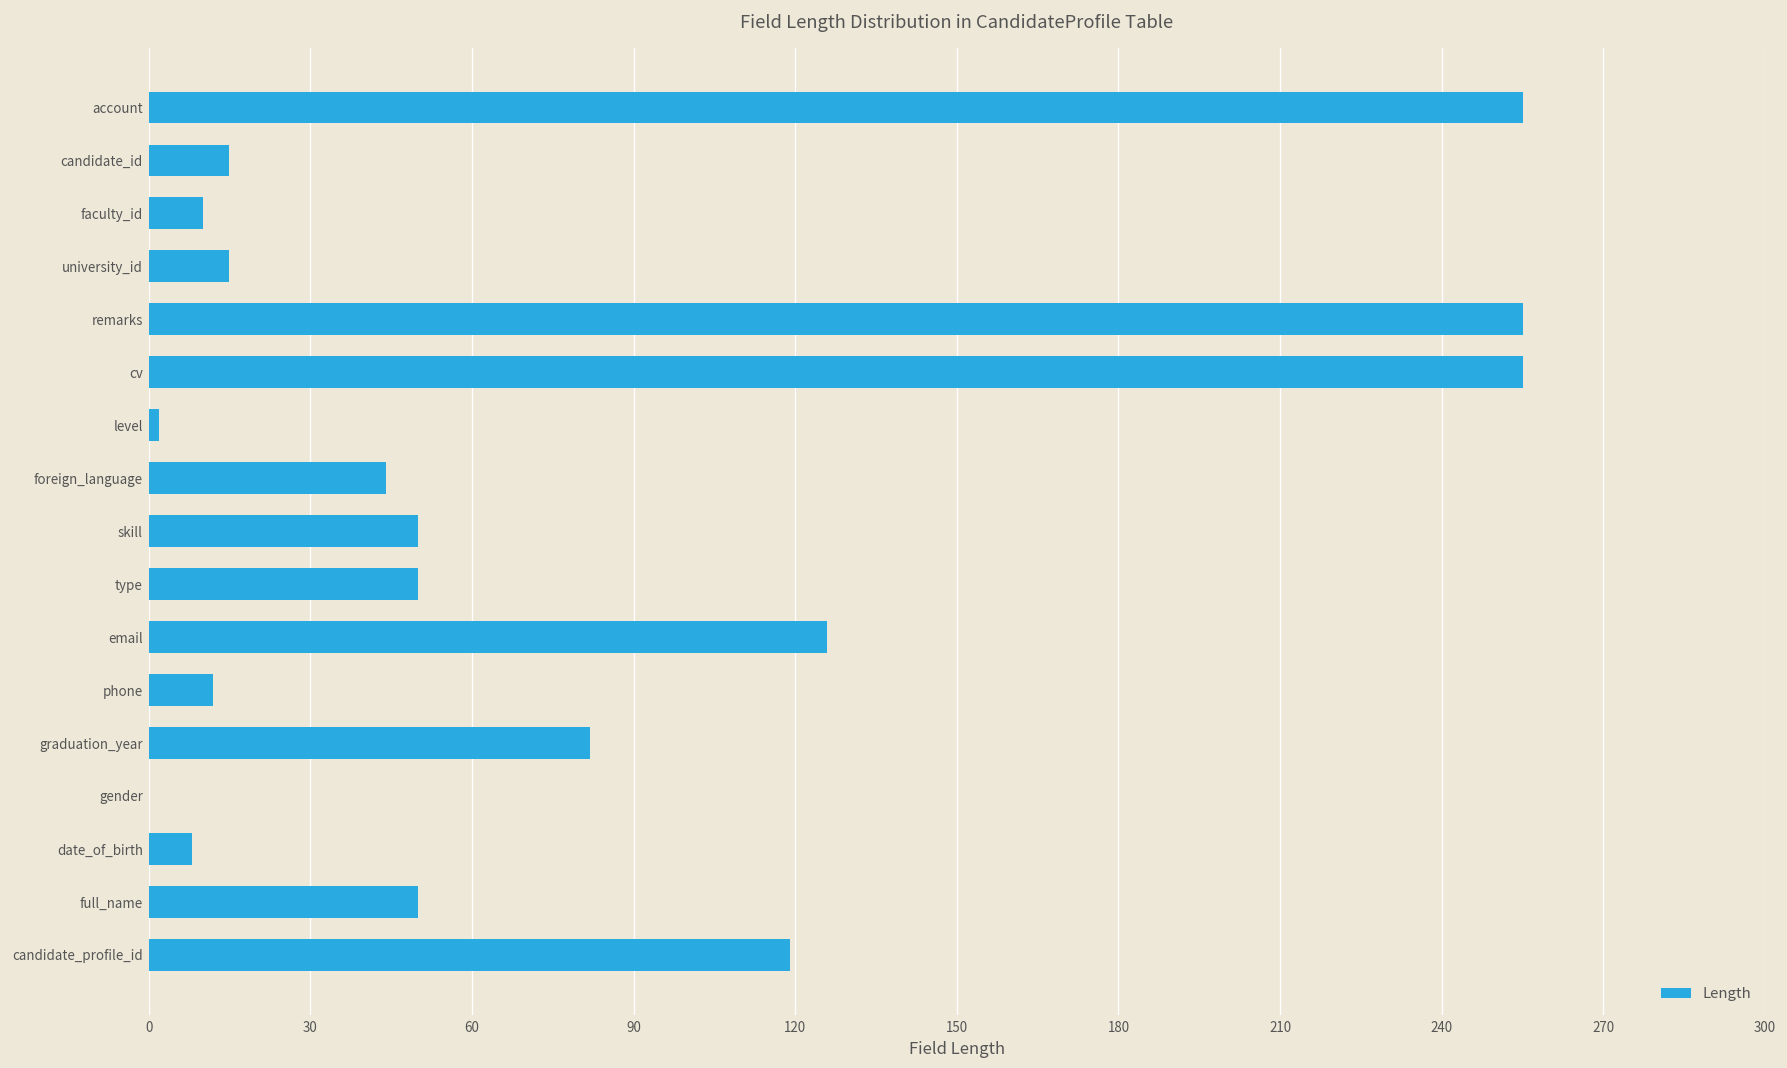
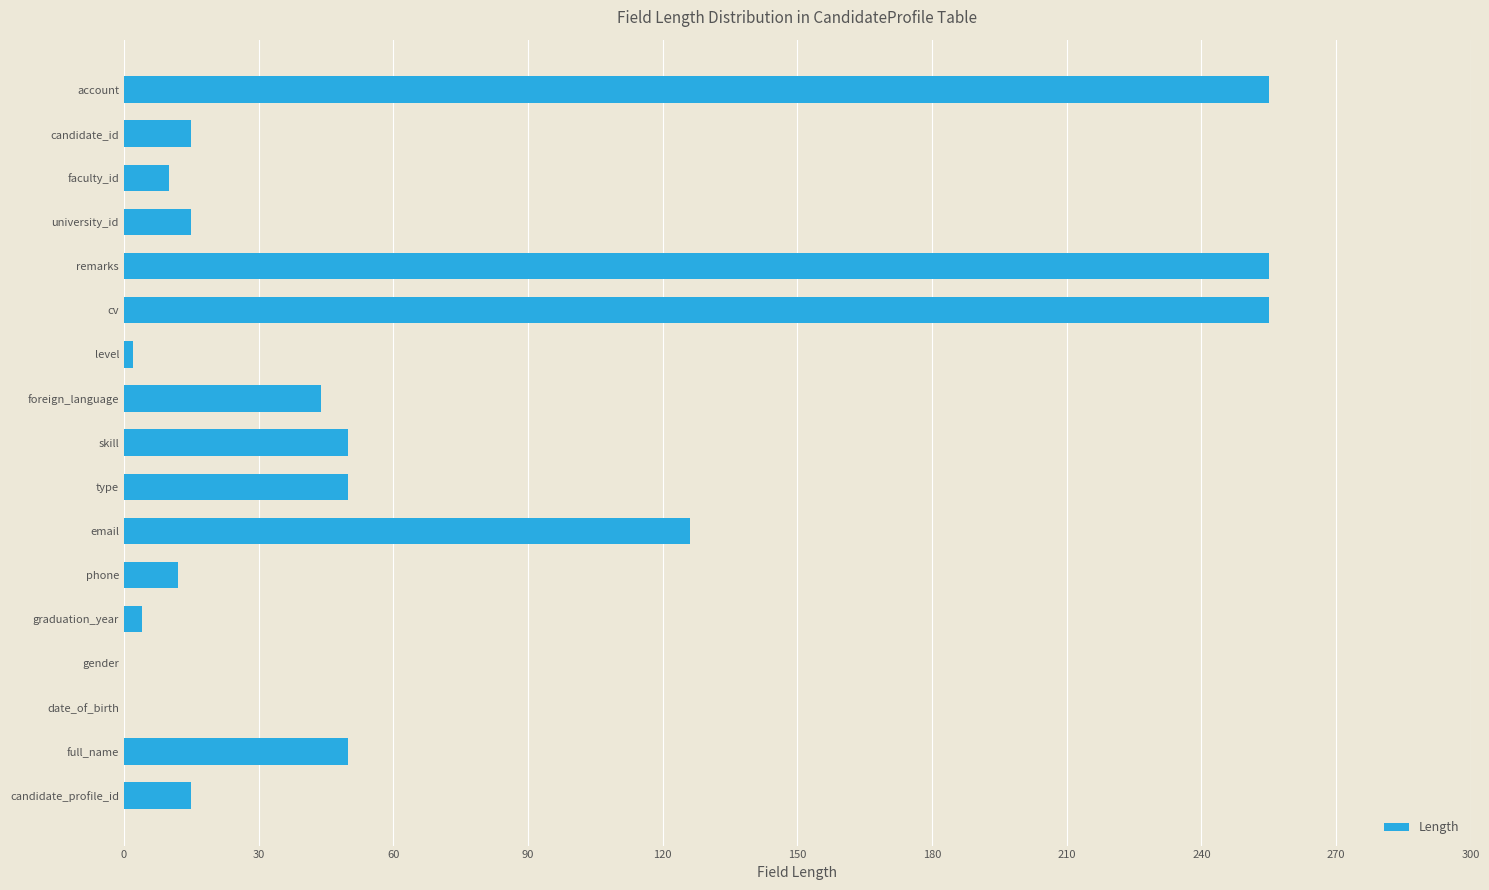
graduation_year: 82 -> 4
date_of_birth: 8 -> 0
candidate_profile_id: 119 -> 15
